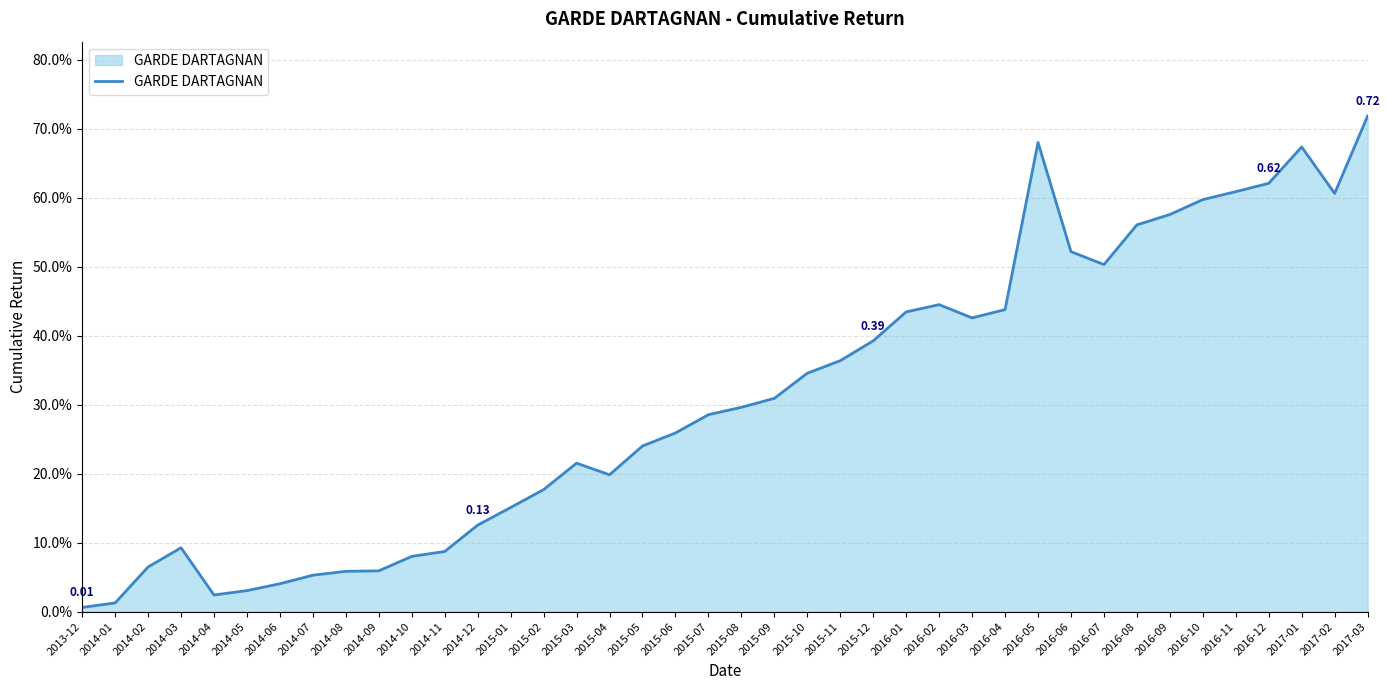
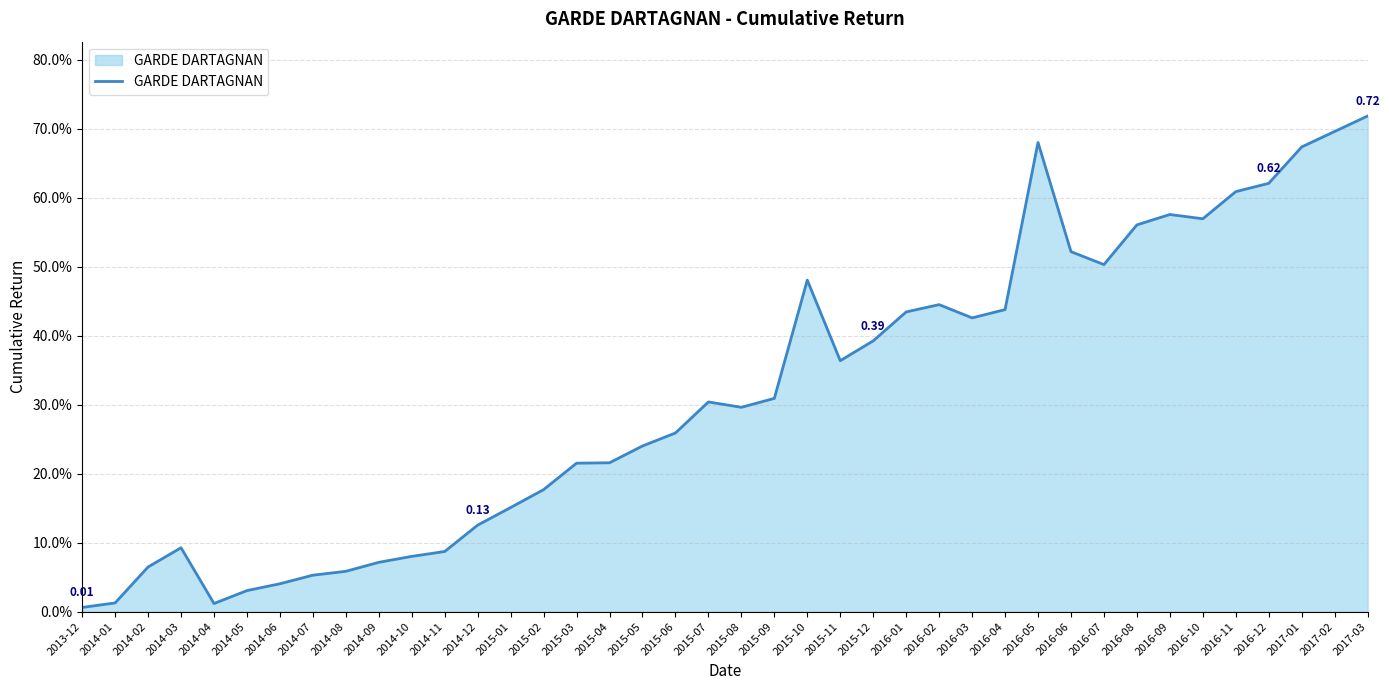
2014-04: 2% -> 1%
2014-09: 6% -> 7%
2015-04: 20% -> 22%
2015-07: 29% -> 30%
2015-10: 35% -> 48%
2016-10: 60% -> 57%
2017-02: 61% -> 70%
